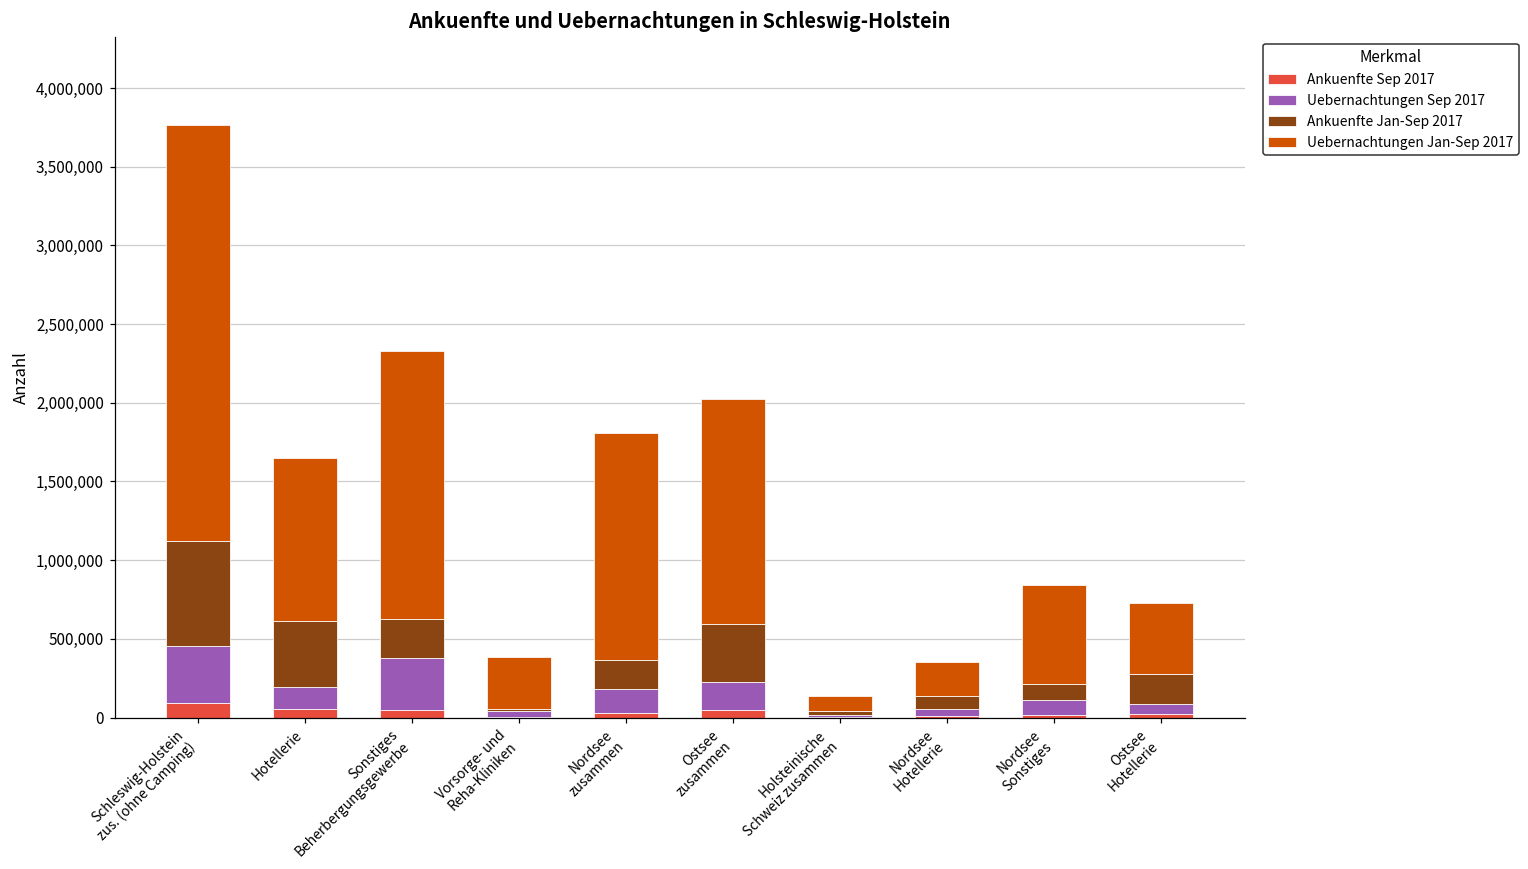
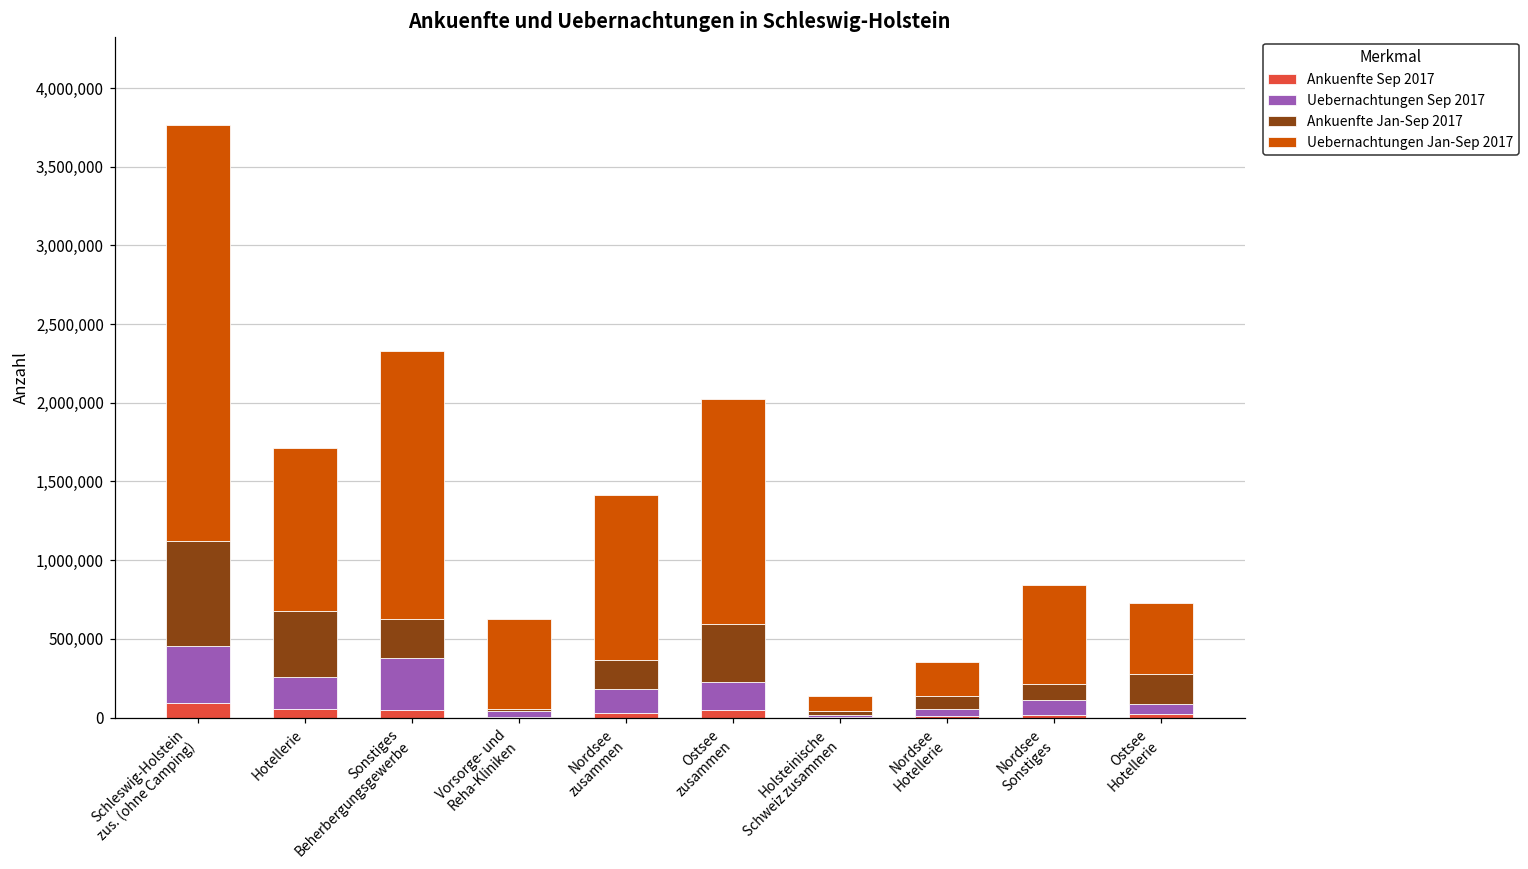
Uebernachtungen Sep 2017, Hotellerie: 140,000 -> 200,000
Uebernachtungen Jan-Sep 2017, Vorsorge- und Reha-Kliniken: 330,000 -> 570,000
Uebernachtungen Jan-Sep 2017, Nordsee zusammen: 1,440,000 -> 1,050,000
